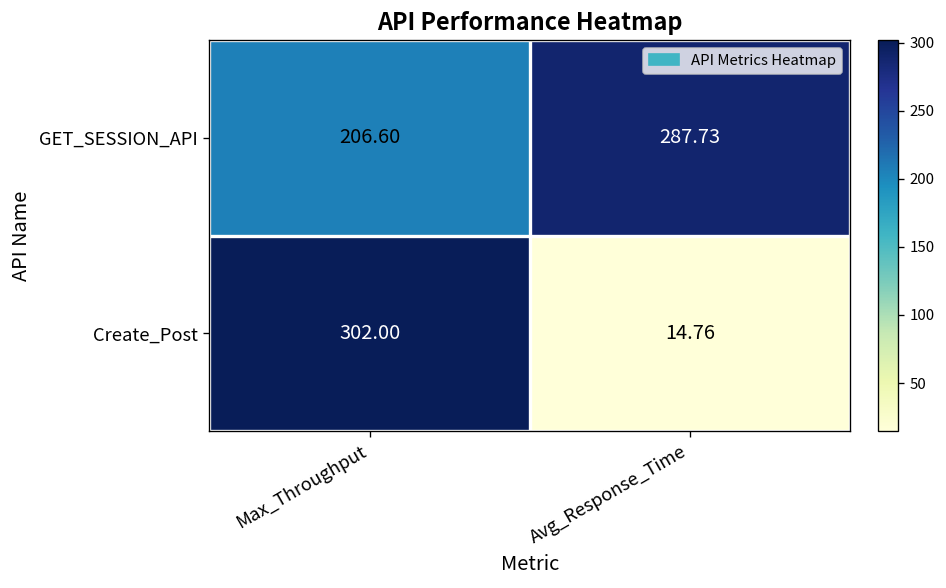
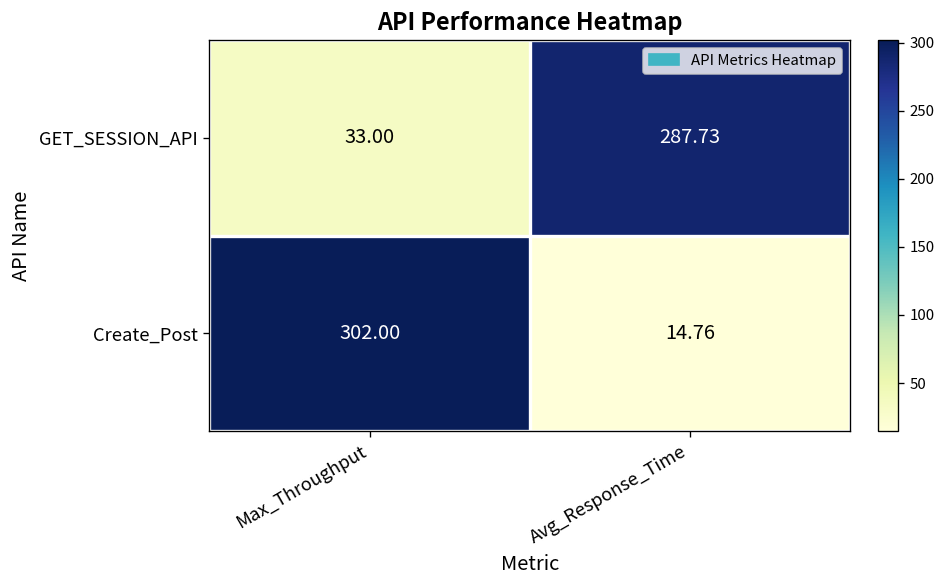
GET_SESSION_API, Max_Throughput: 206.60 -> 33.00
